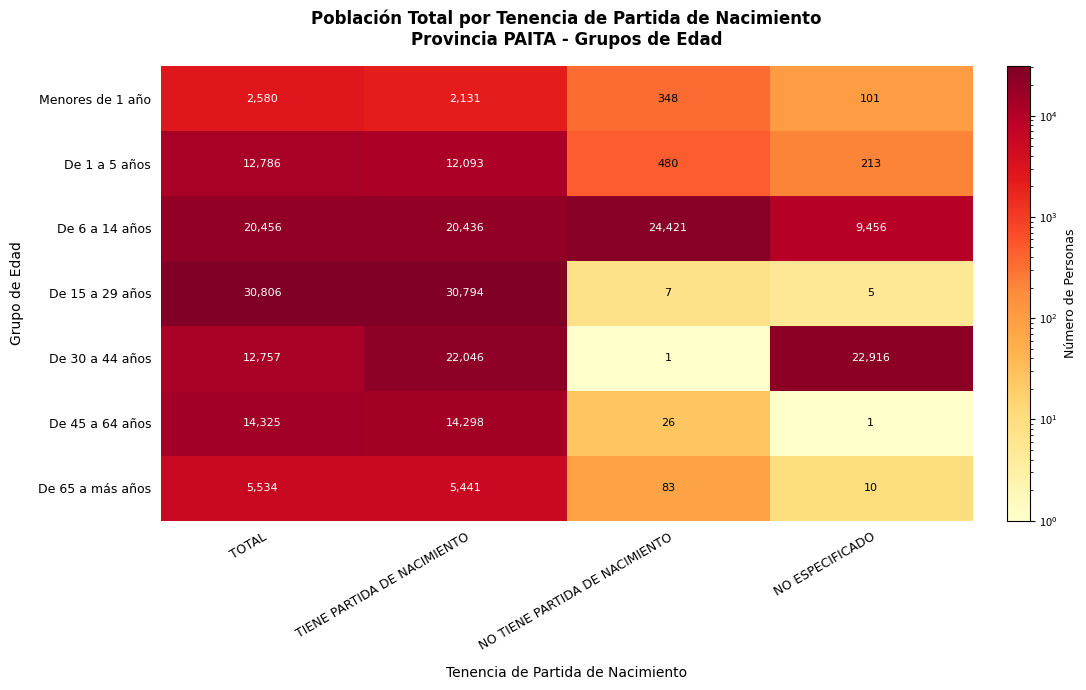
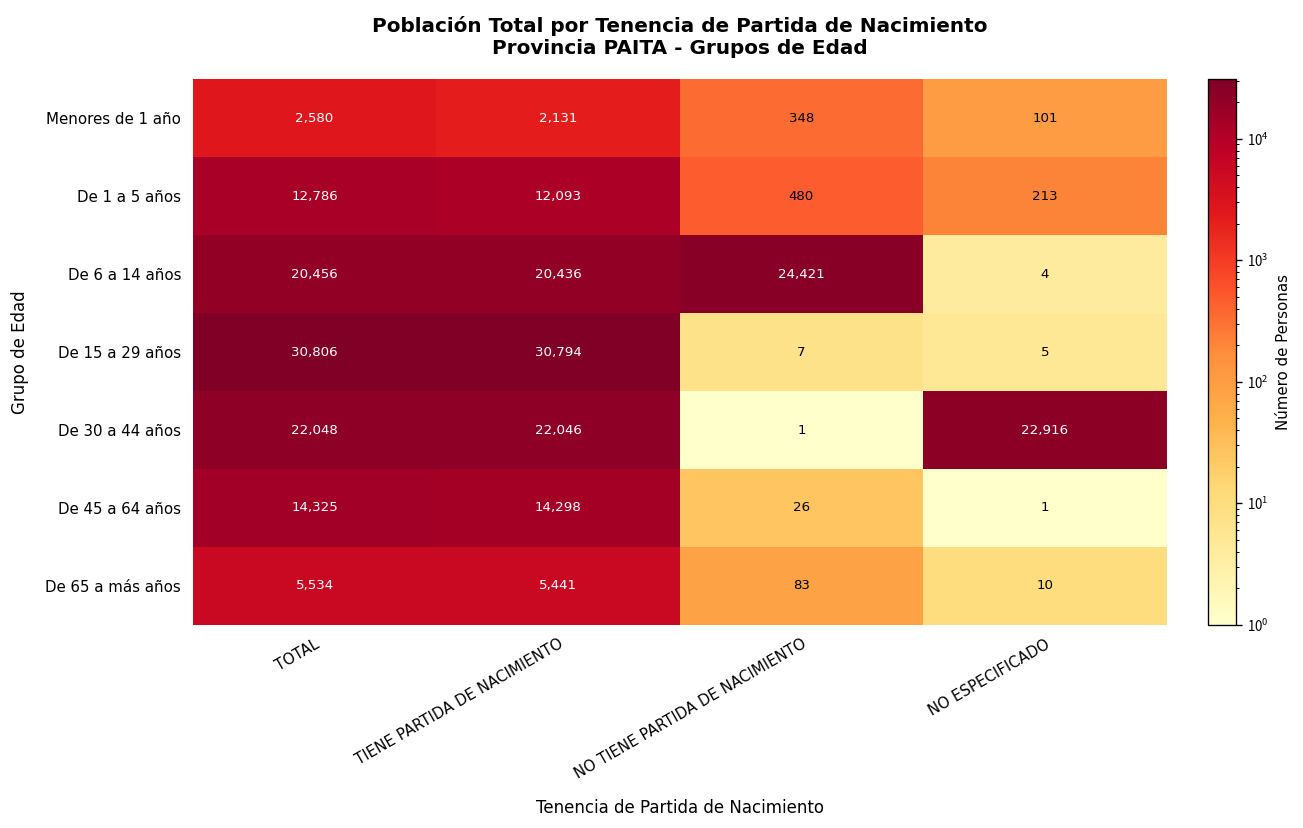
De 6 a 14 años, NO ESPECIFICADO: 9,456 -> 4
De 30 a 44 años, TOTAL: 12,757 -> 22,048
